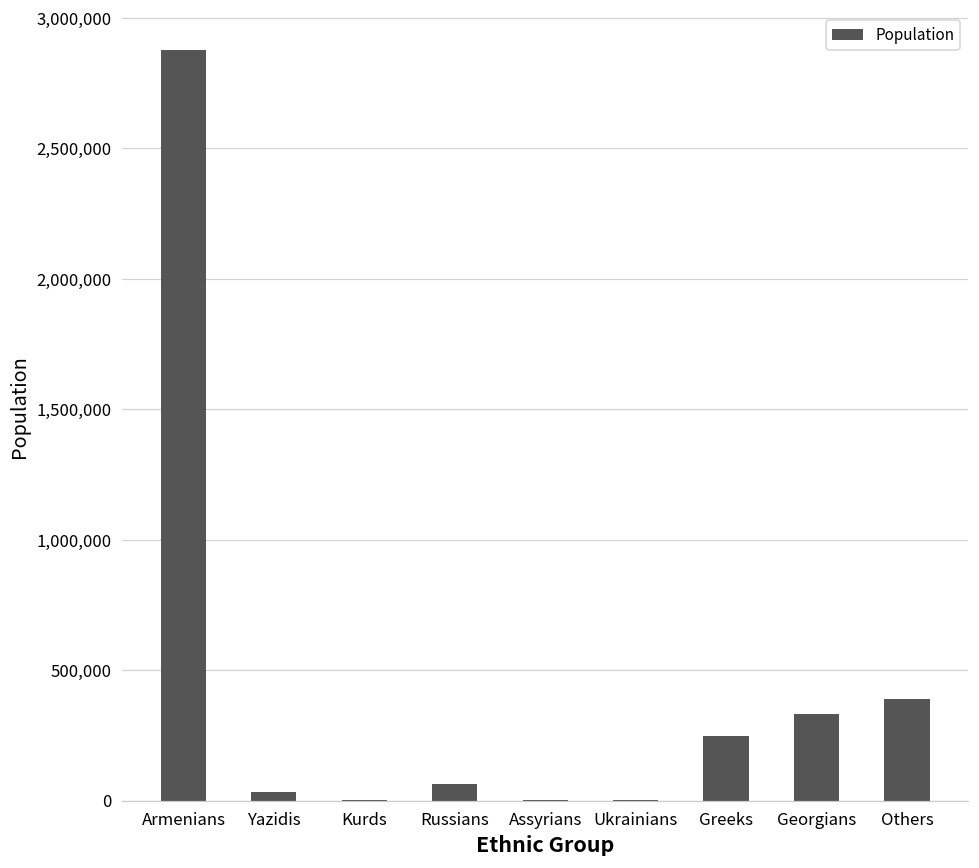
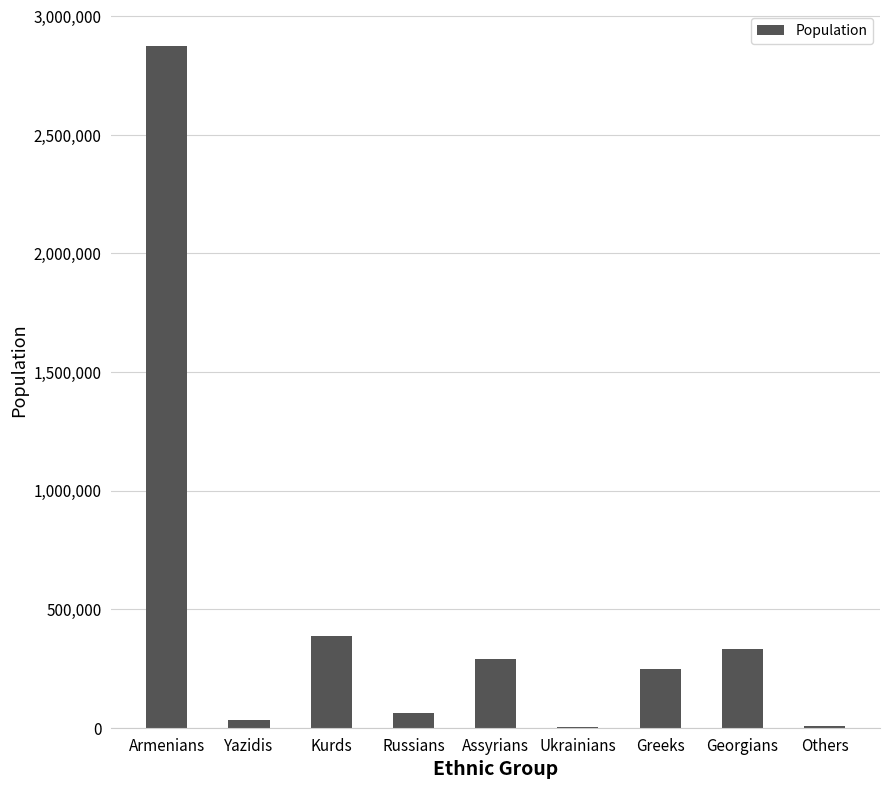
Kurds: 0 -> 390,000
Assyrians: 0 -> 290,000
Others: 390,000 -> 10,000
